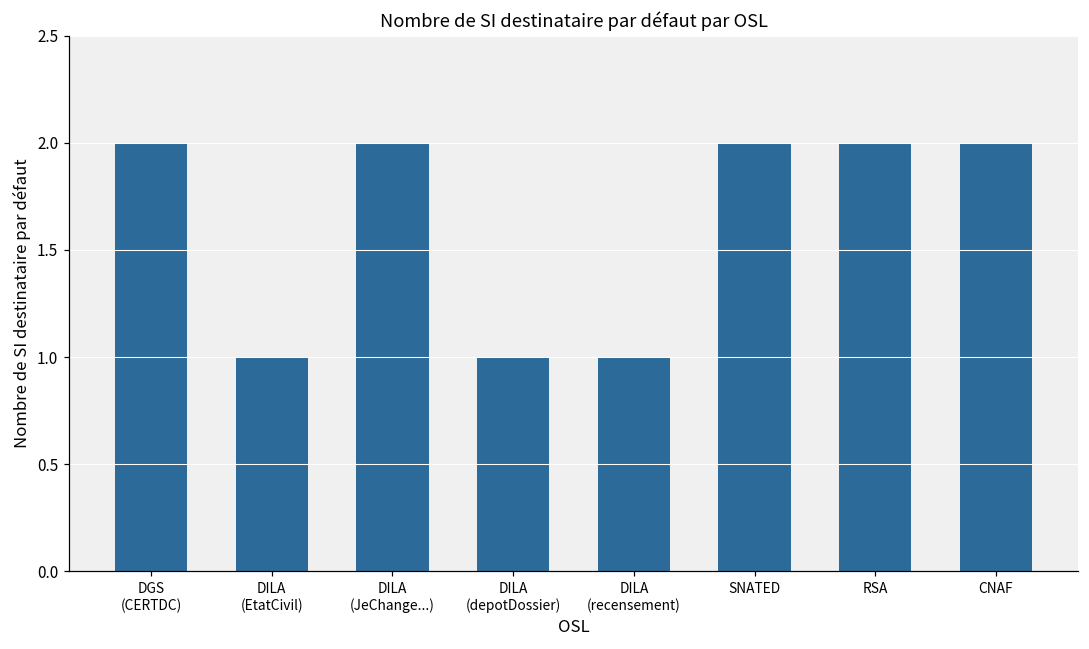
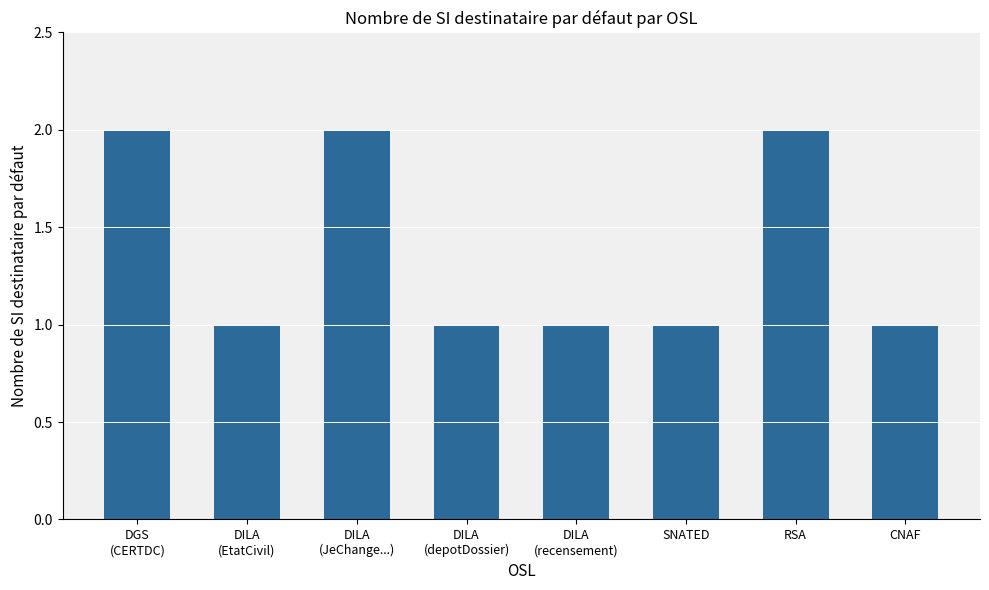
SNATED: 2 -> 1
CNAF: 2 -> 1
